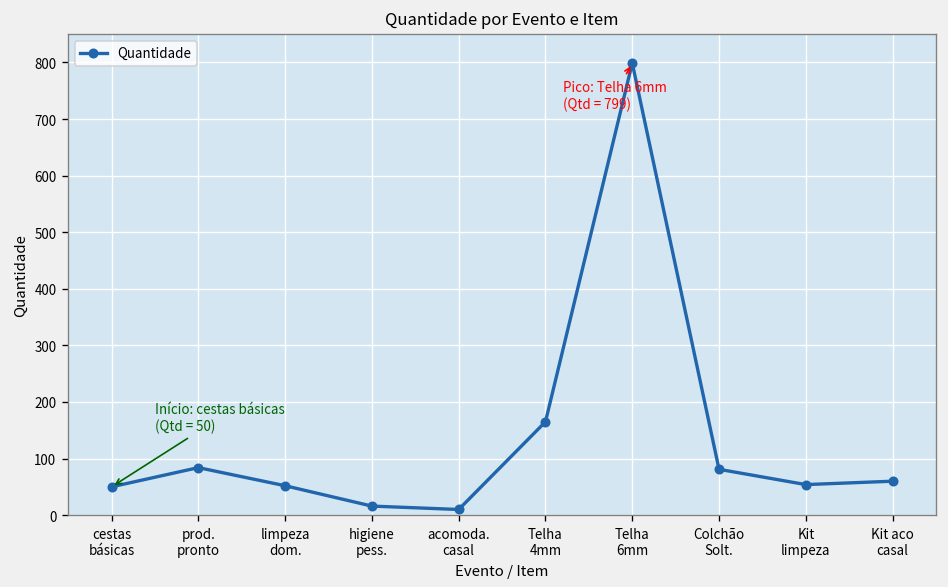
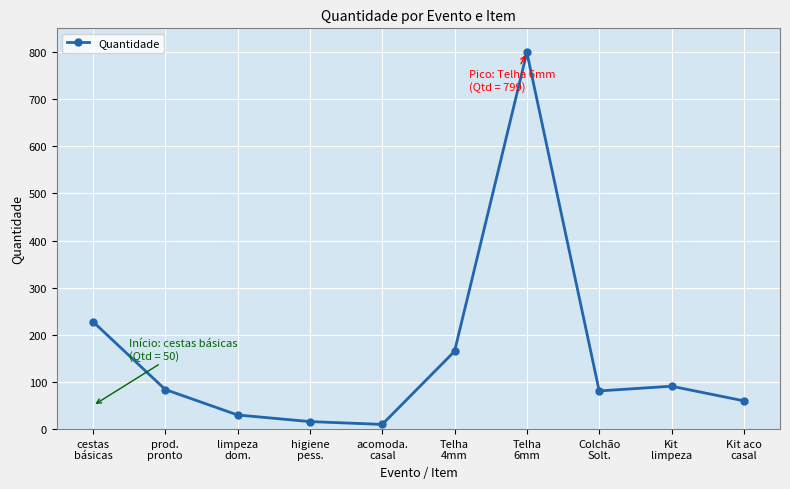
cestas básicas: 50 -> 230
limpeza dom.: 50 -> 30
Kit limpeza: 50 -> 90
